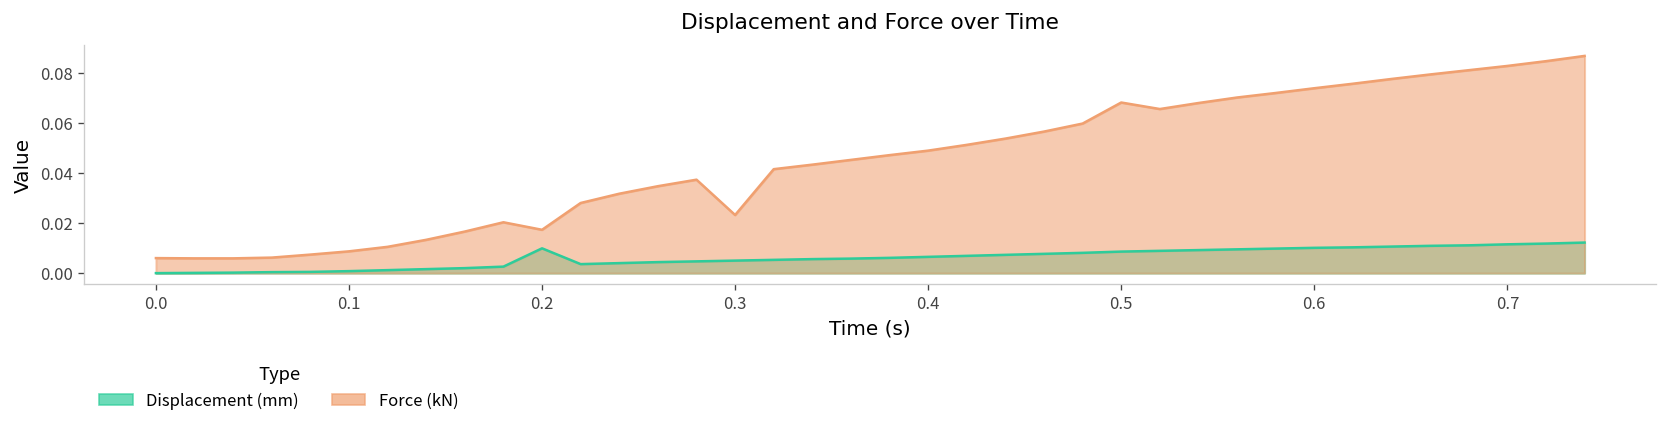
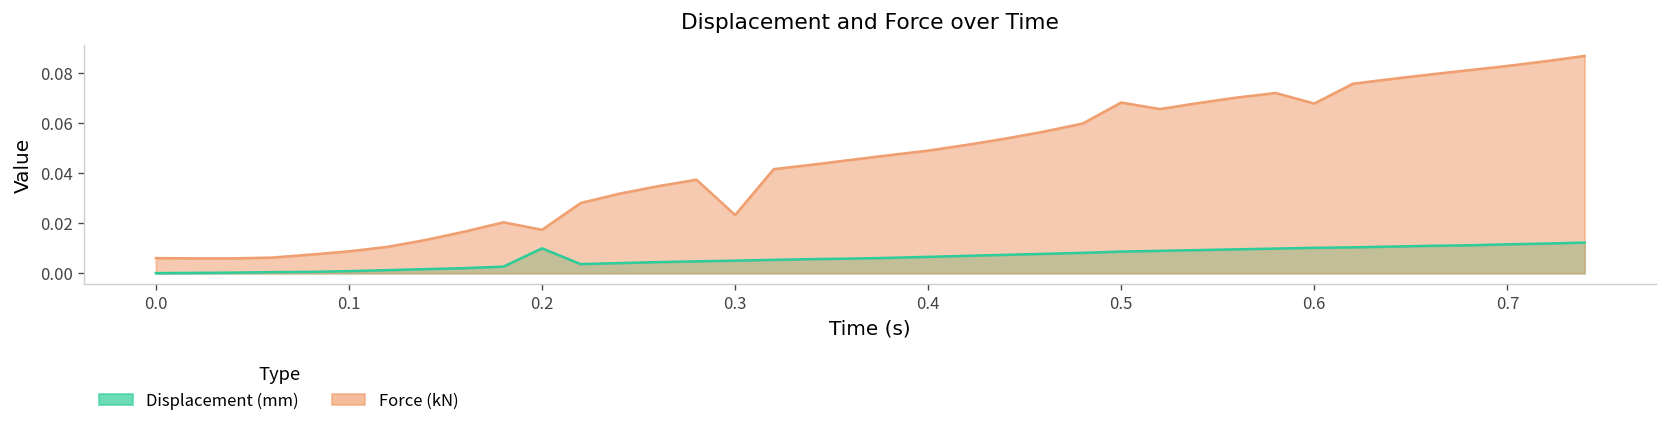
Force (kN), 0.6: 0.074 -> 0.068
